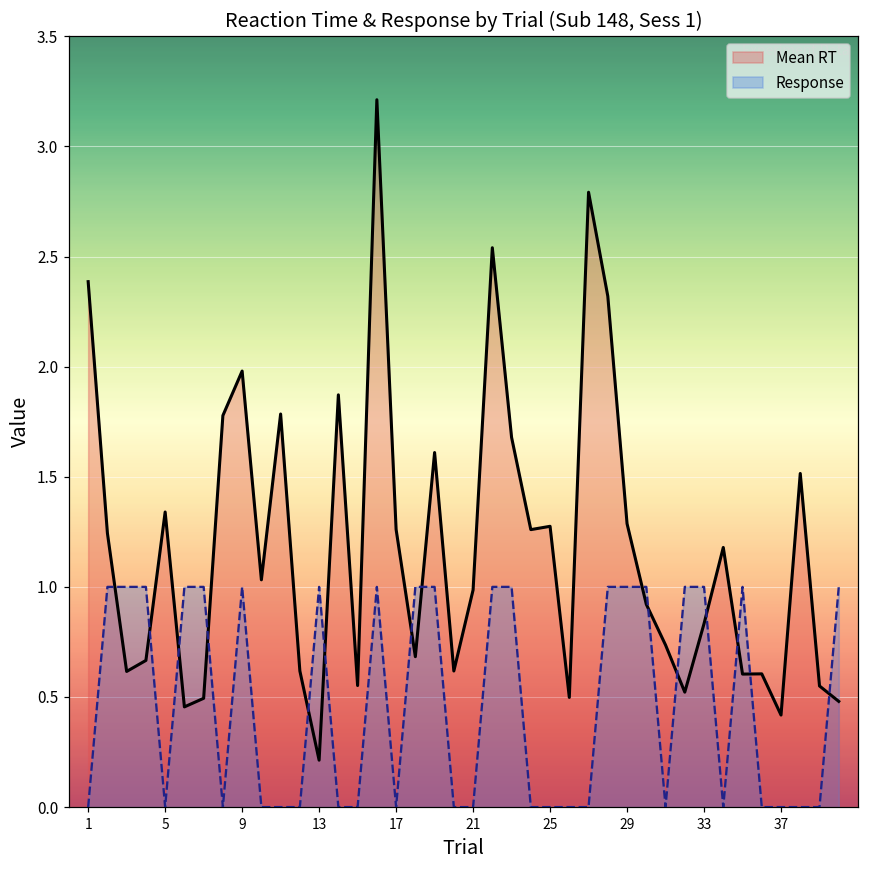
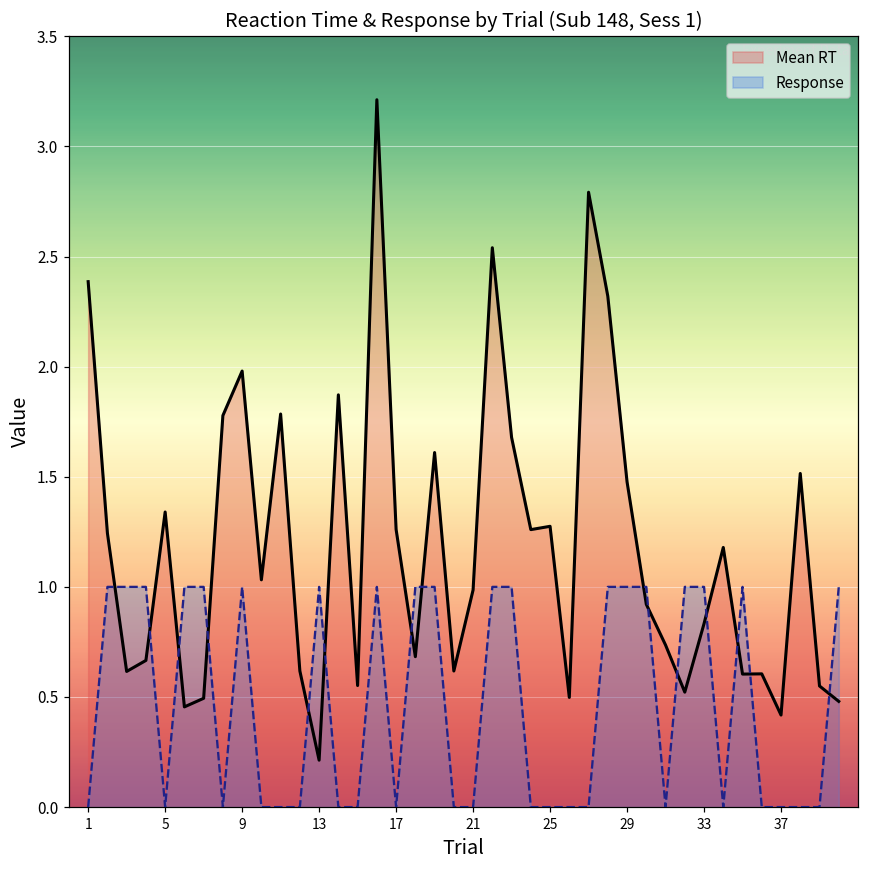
Mean RT, 29: 1.29 -> 1.48
